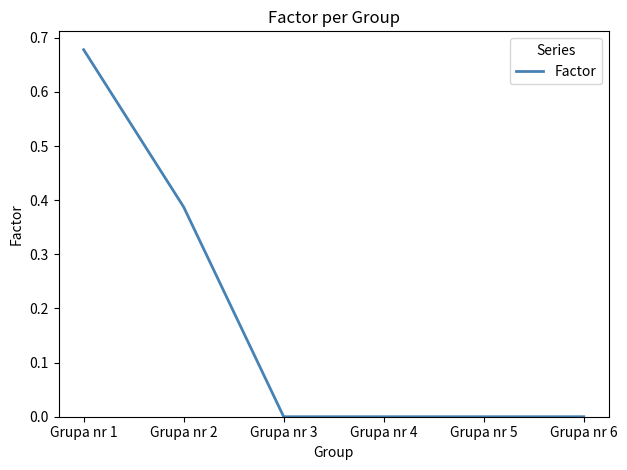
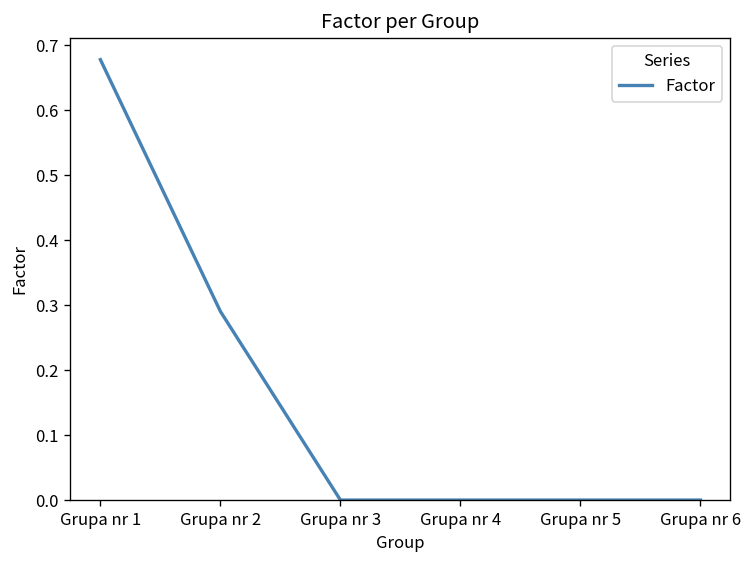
Grupa nr 2: 0.39 -> 0.29
